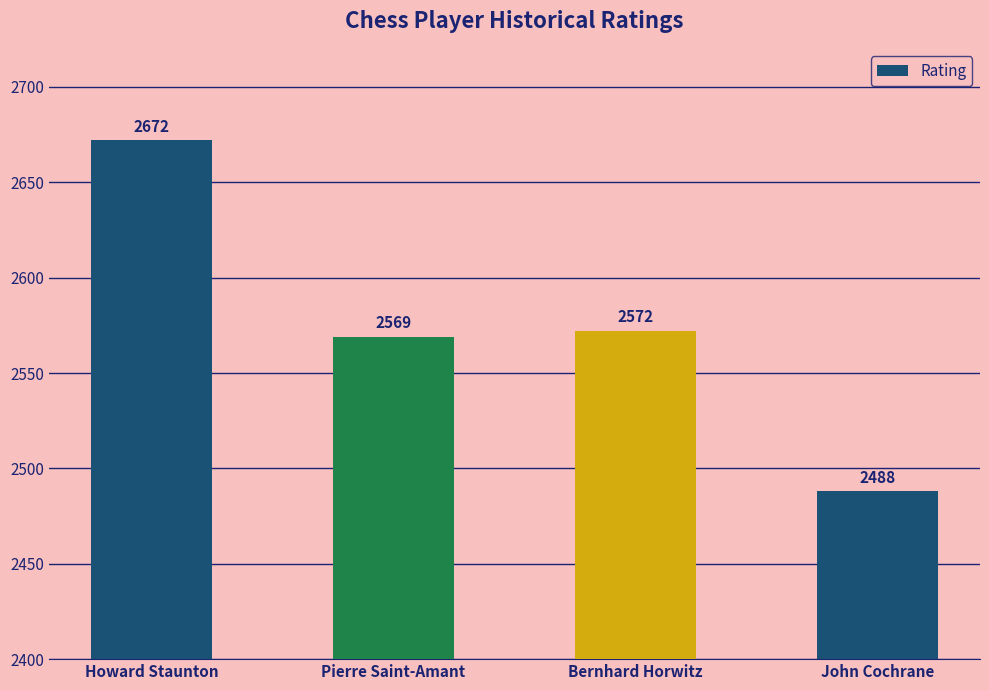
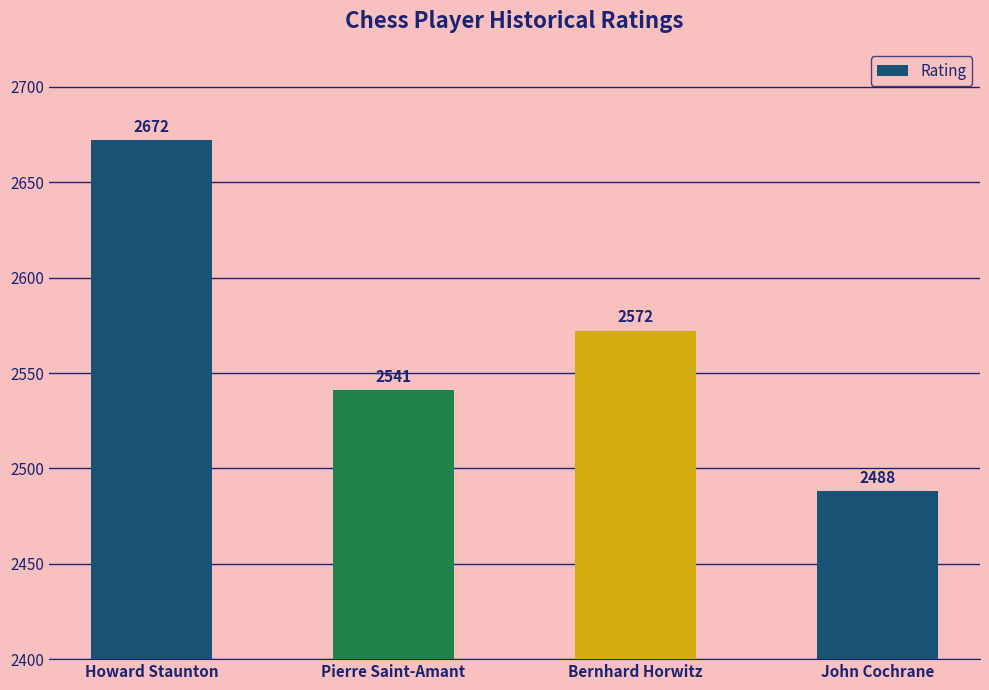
Pierre Saint-Amant: 2569 -> 2541
